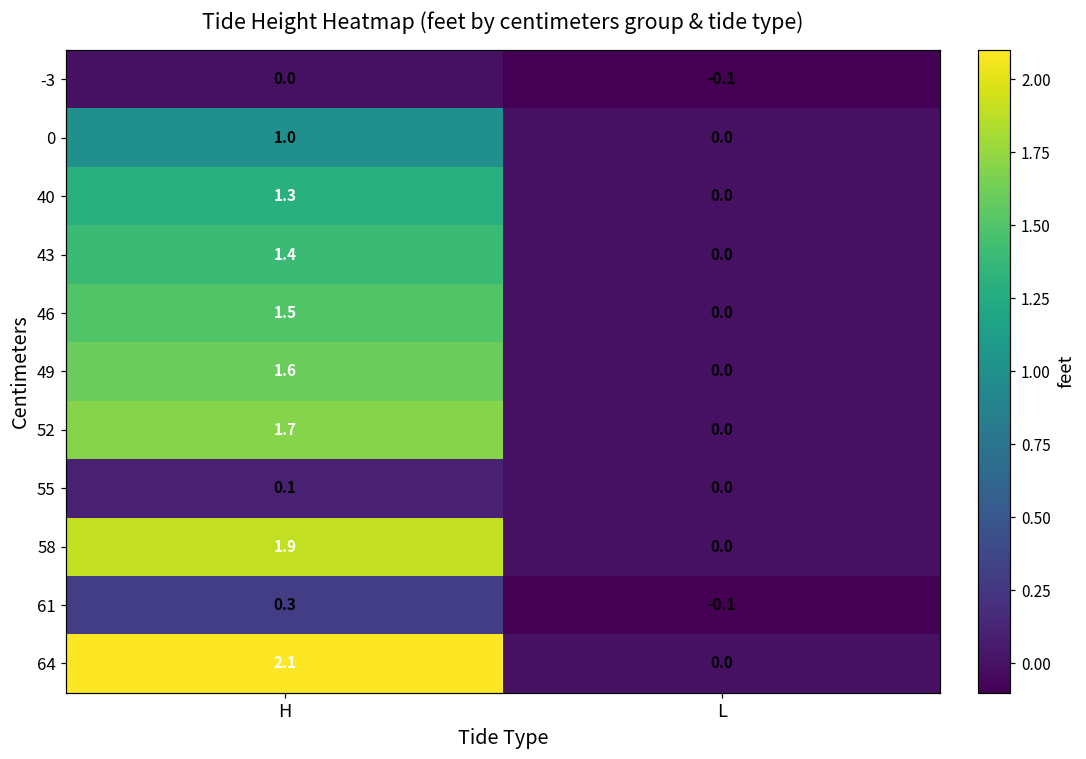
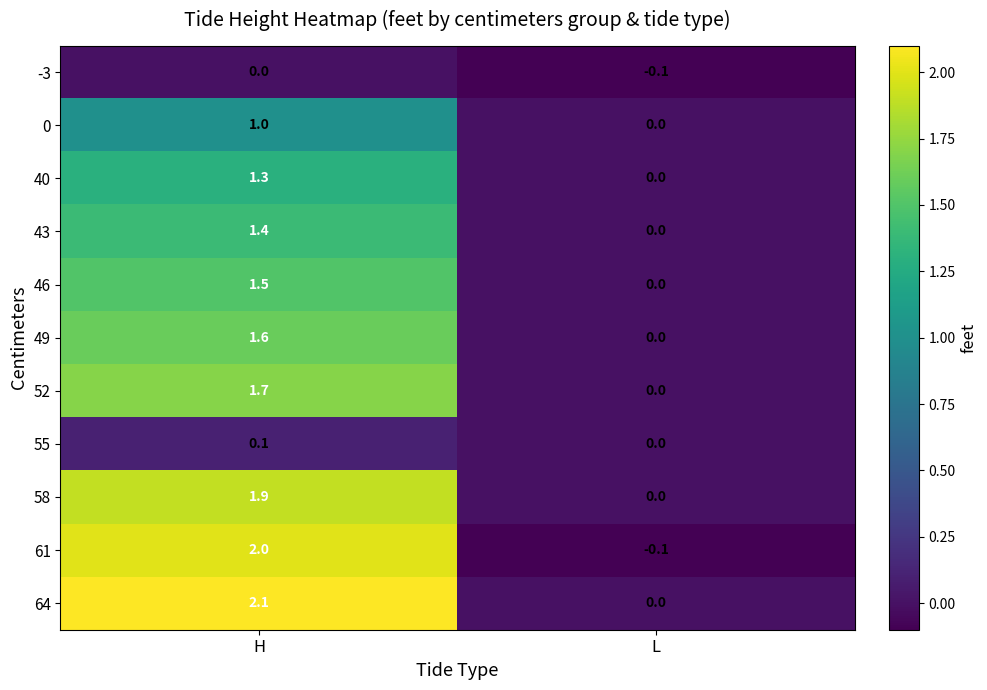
61, H: 0.3 -> 2.0
